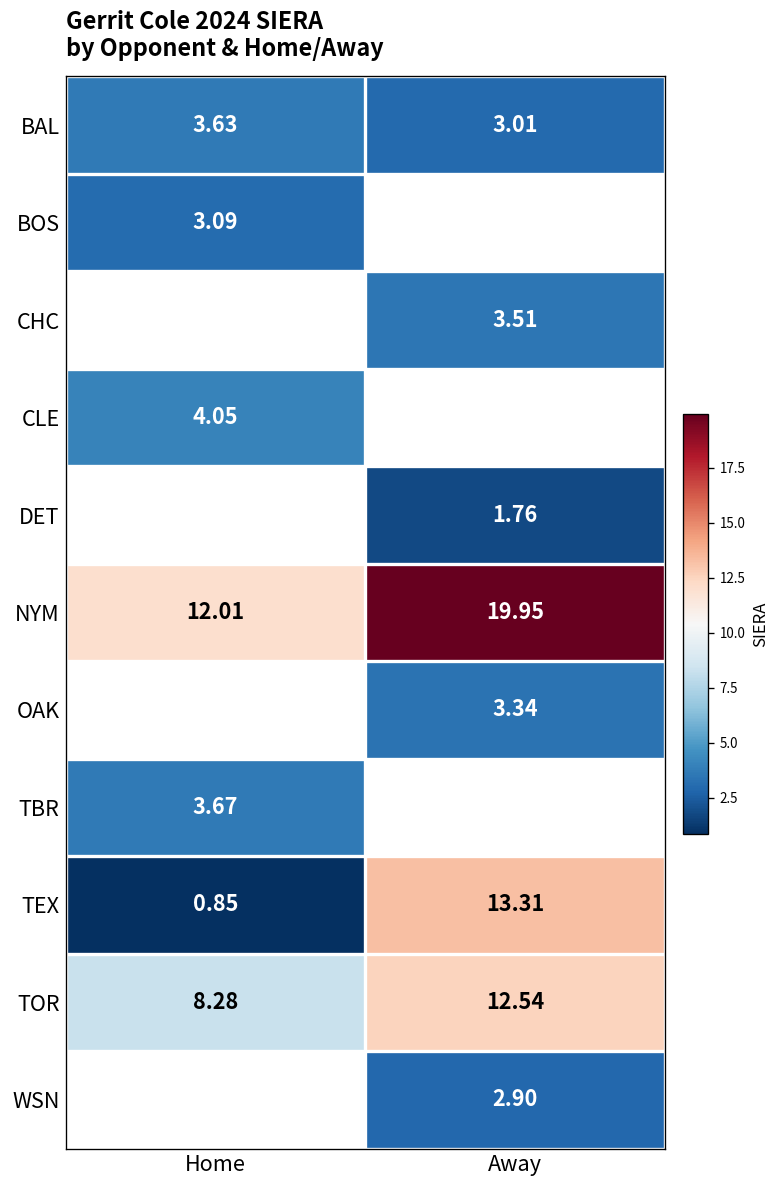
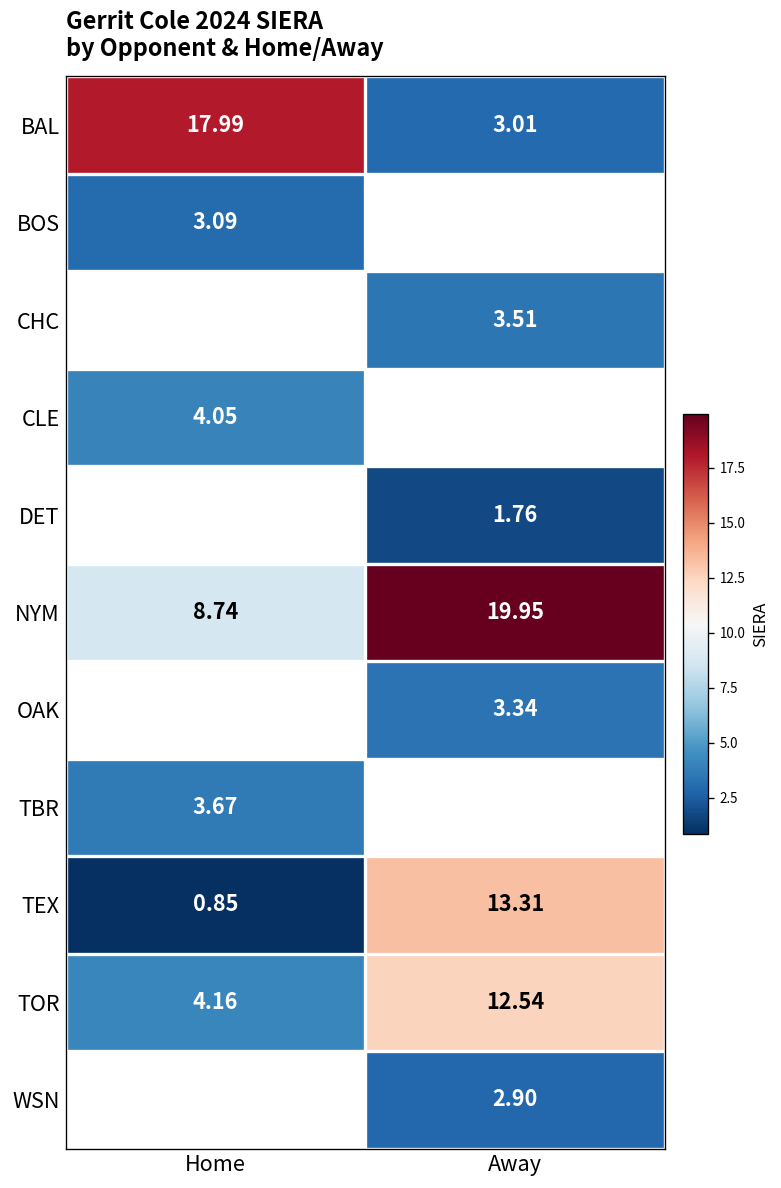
BAL, Home: 3.63 -> 17.99
NYM, Home: 12.01 -> 8.74
TOR, Home: 8.28 -> 4.16
